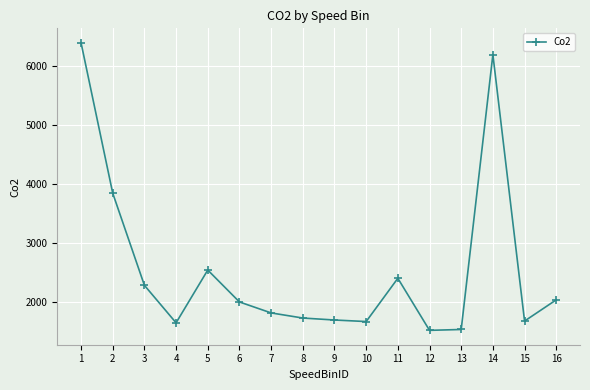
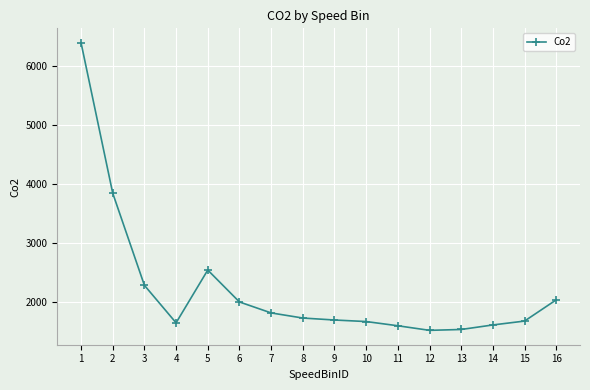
11: 2400 -> 1600
14: 6200 -> 1600
